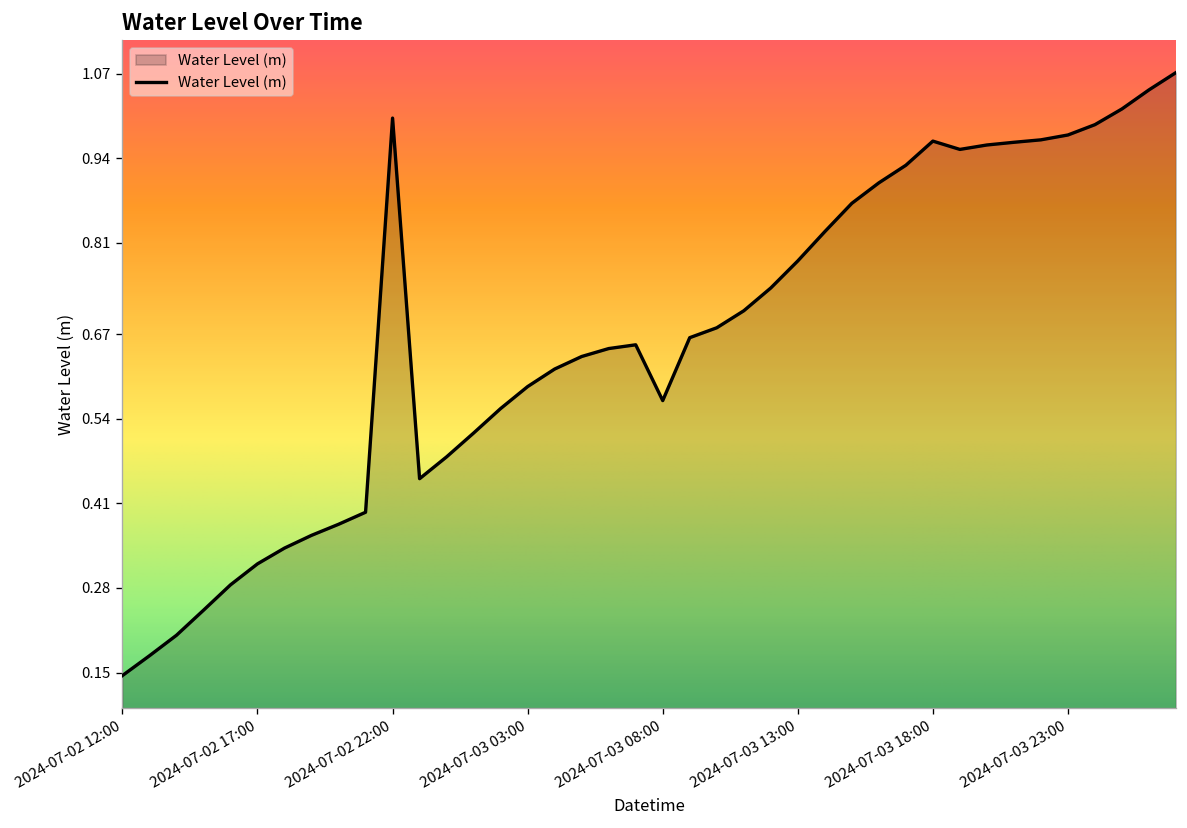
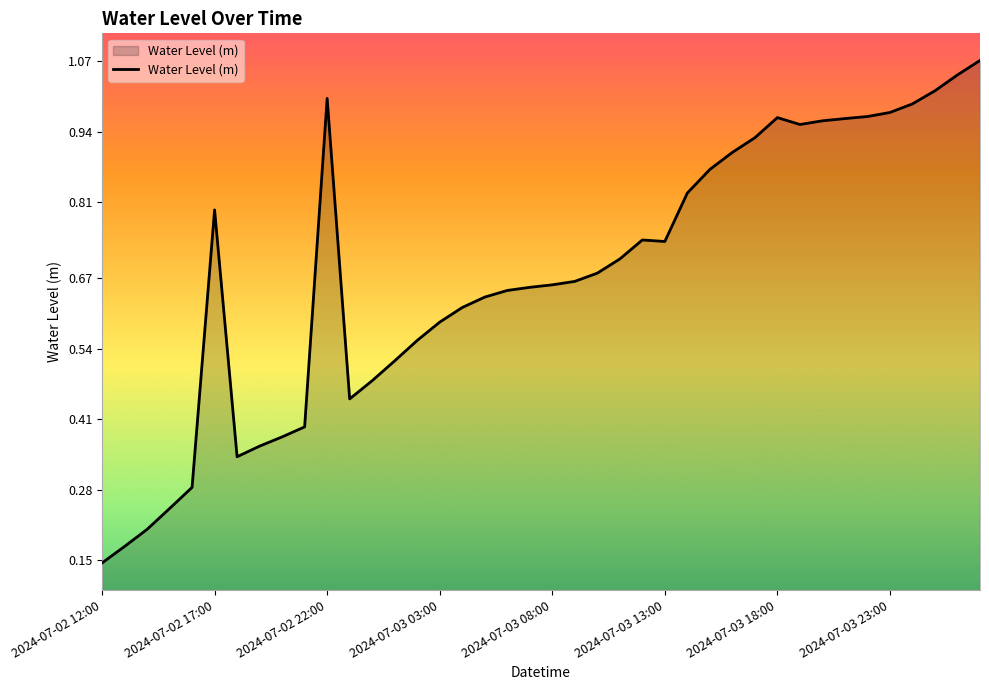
2024-07-02 17:00: 0.32 -> 0.80
2024-07-03 08:00: 0.57 -> 0.66
2024-07-03 13:00: 0.78 -> 0.74
